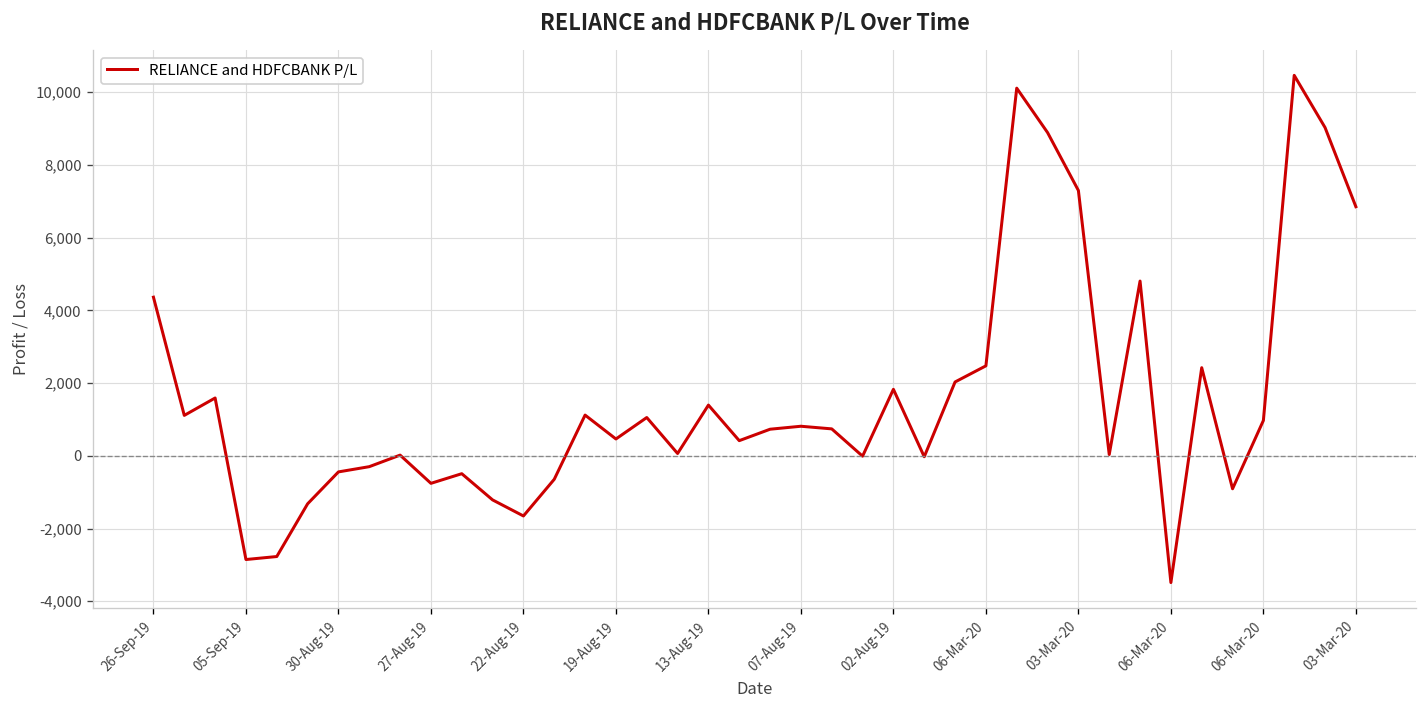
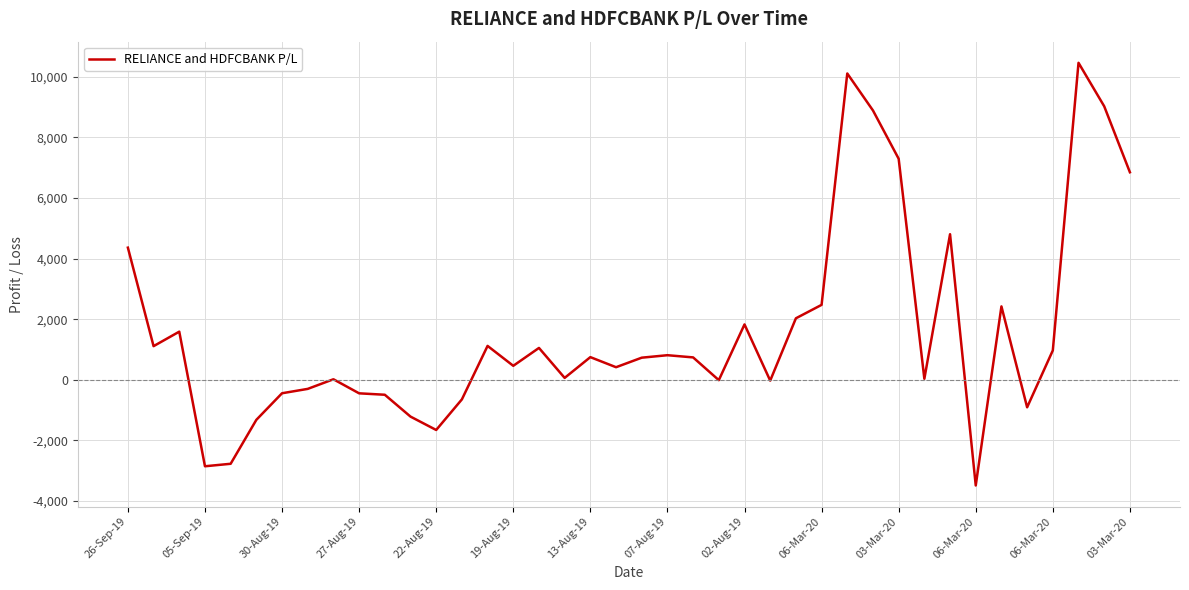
27-Aug-19: -800 -> -400
13-Aug-19: 1,400 -> 700
